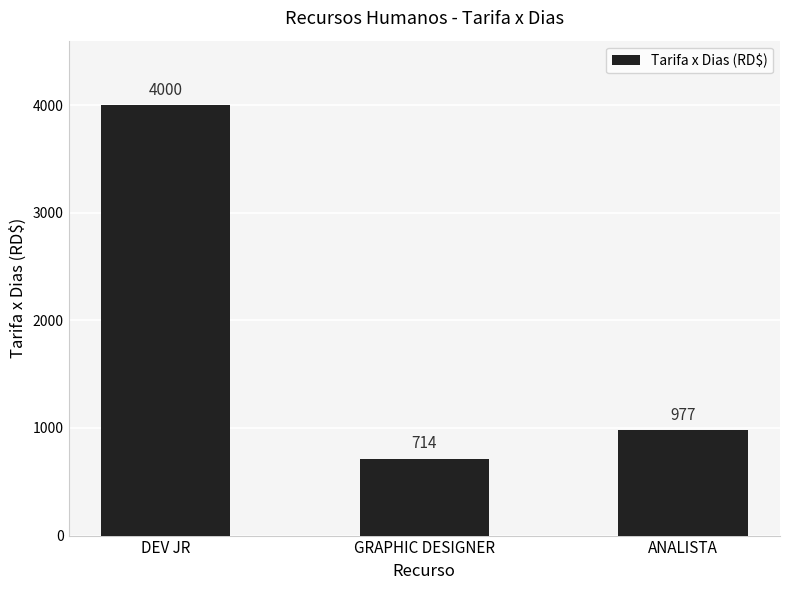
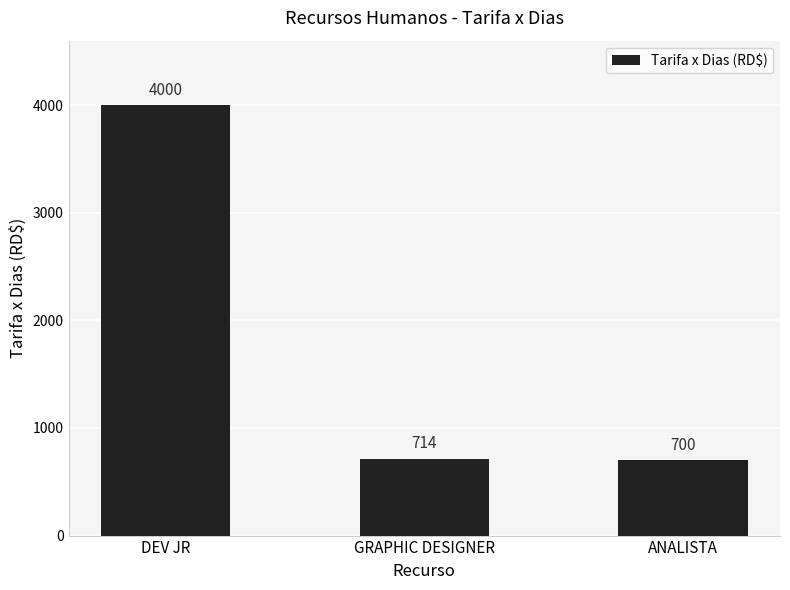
ANALISTA: 977 -> 700
